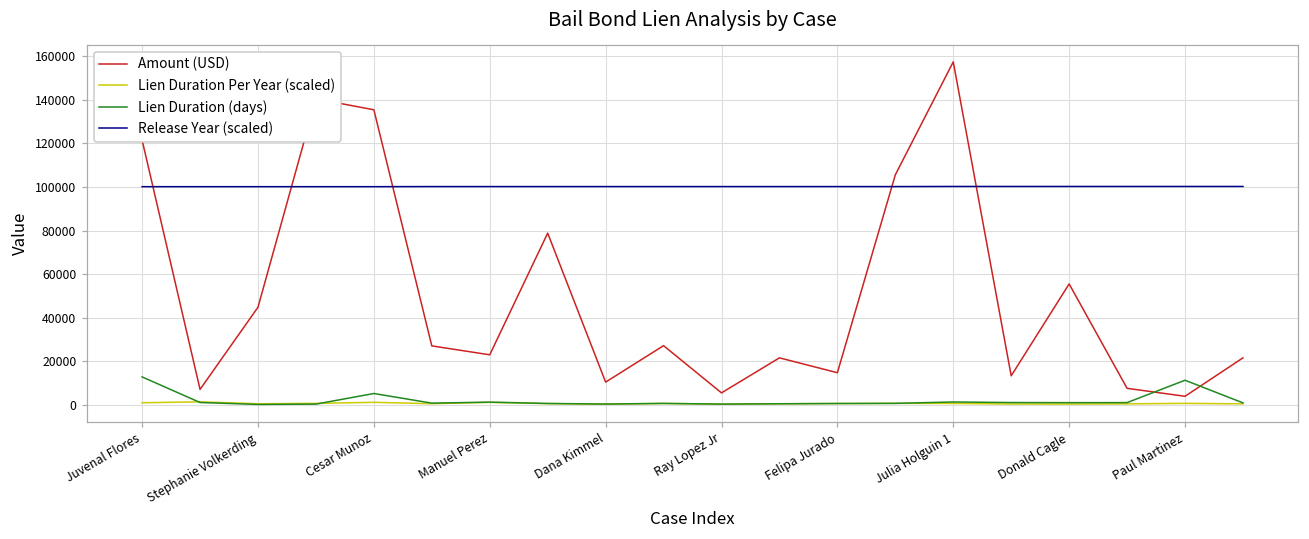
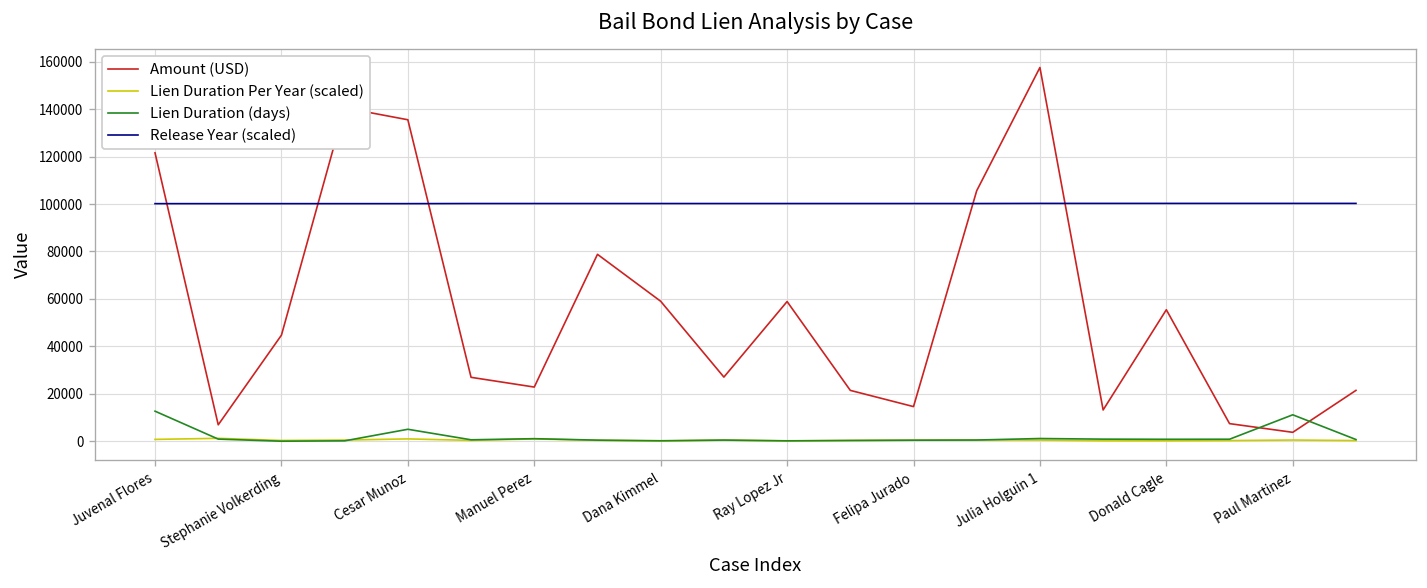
Amount (USD), Dana Kimmel: 10000 -> 59000
Amount (USD), Ray Lopez Jr: 5000 -> 59000
